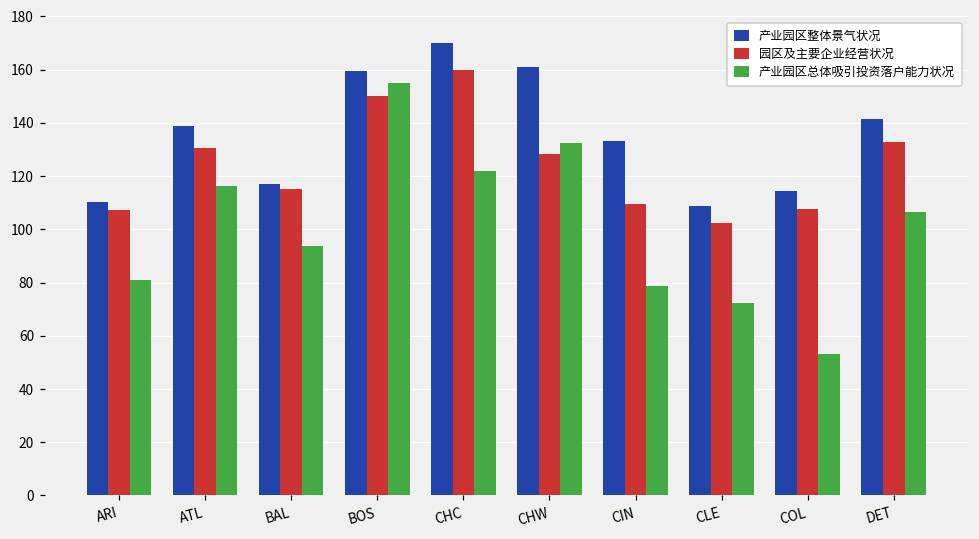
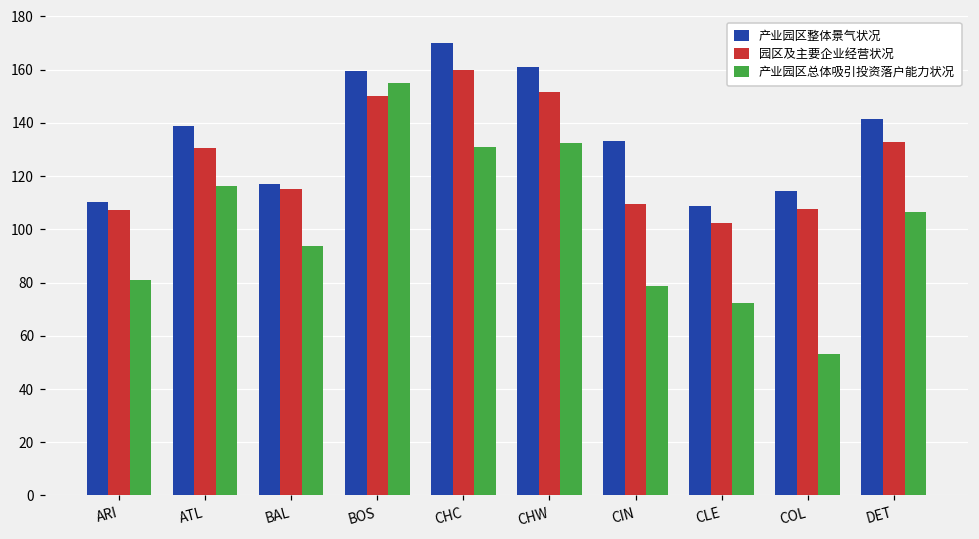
产业园区总体吸引投资落户能力状况, CHC: 122 -> 131
园区及主要企业经营状况, CHW: 128 -> 152
